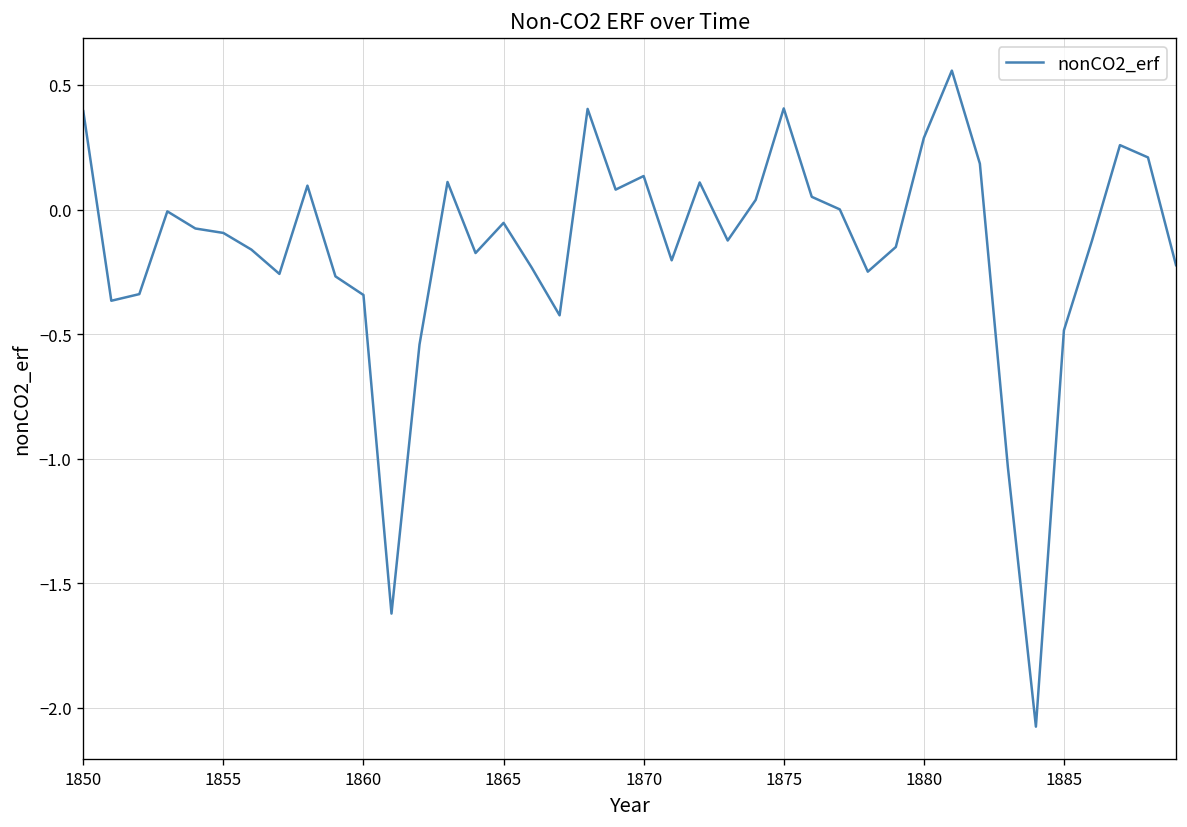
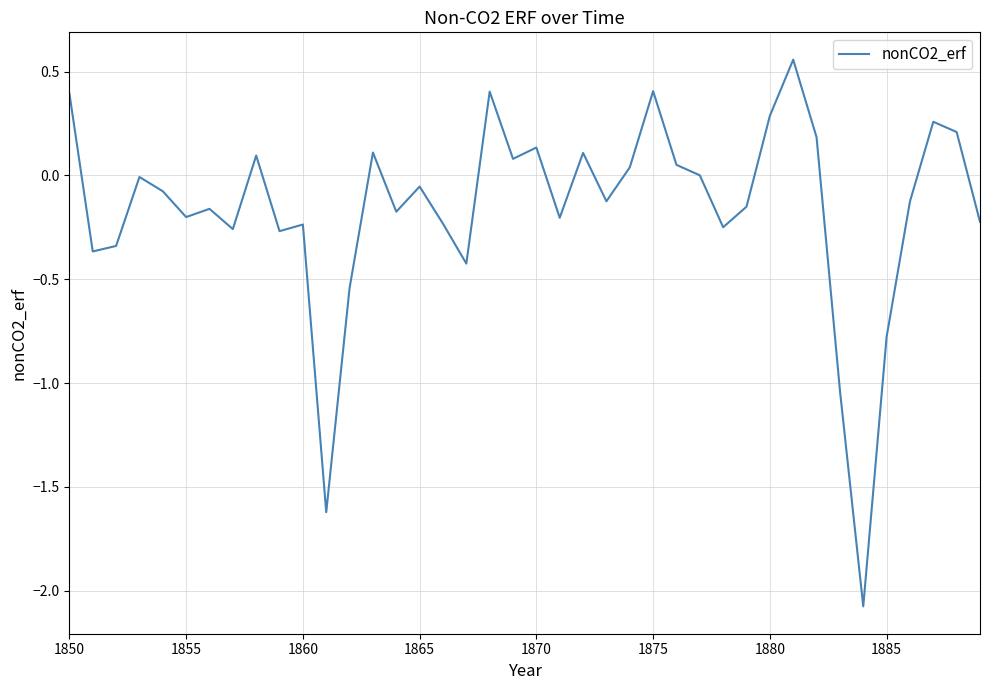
1855: -0.09 -> -0.20
1860: -0.34 -> -0.24
1885: -0.49 -> -0.78
